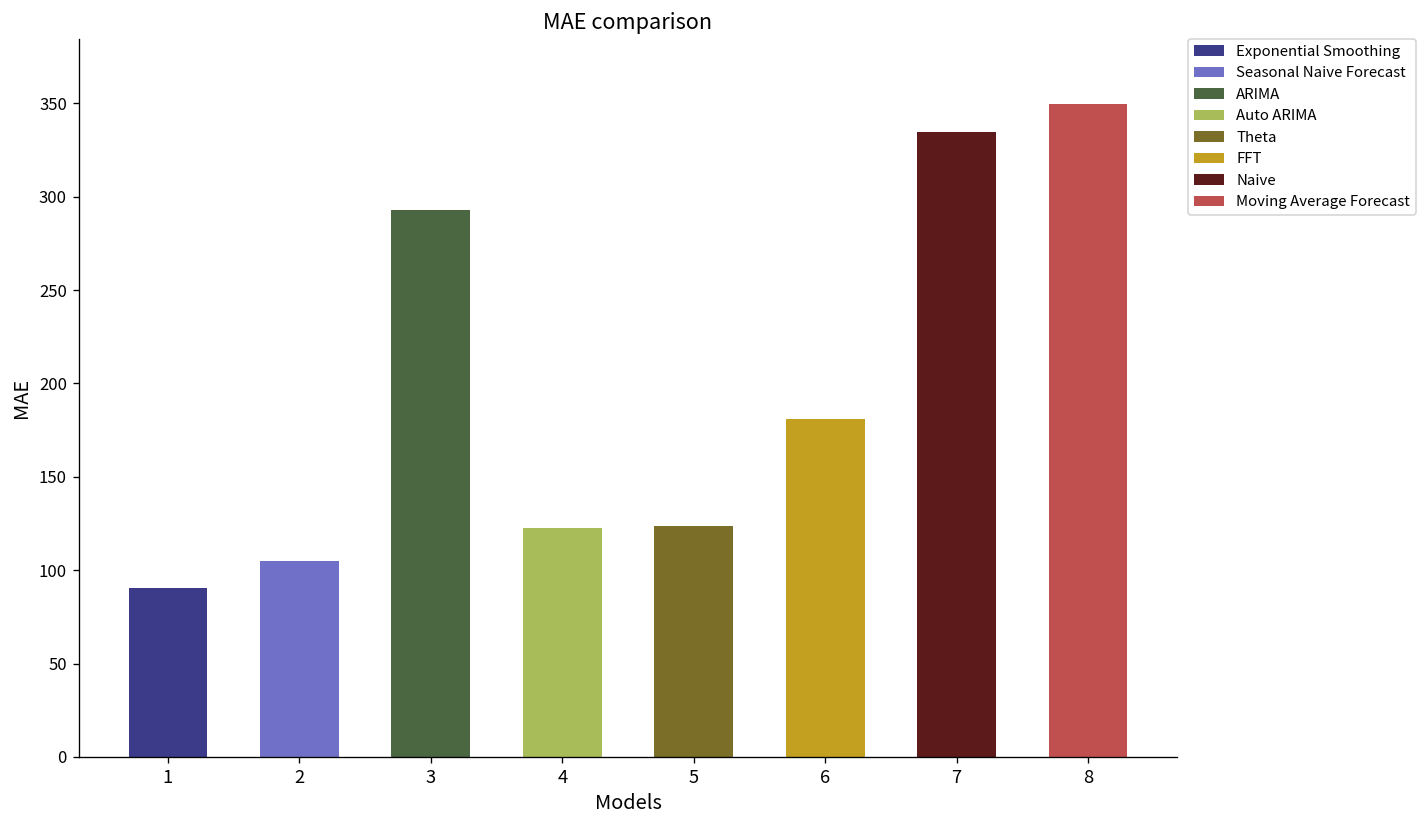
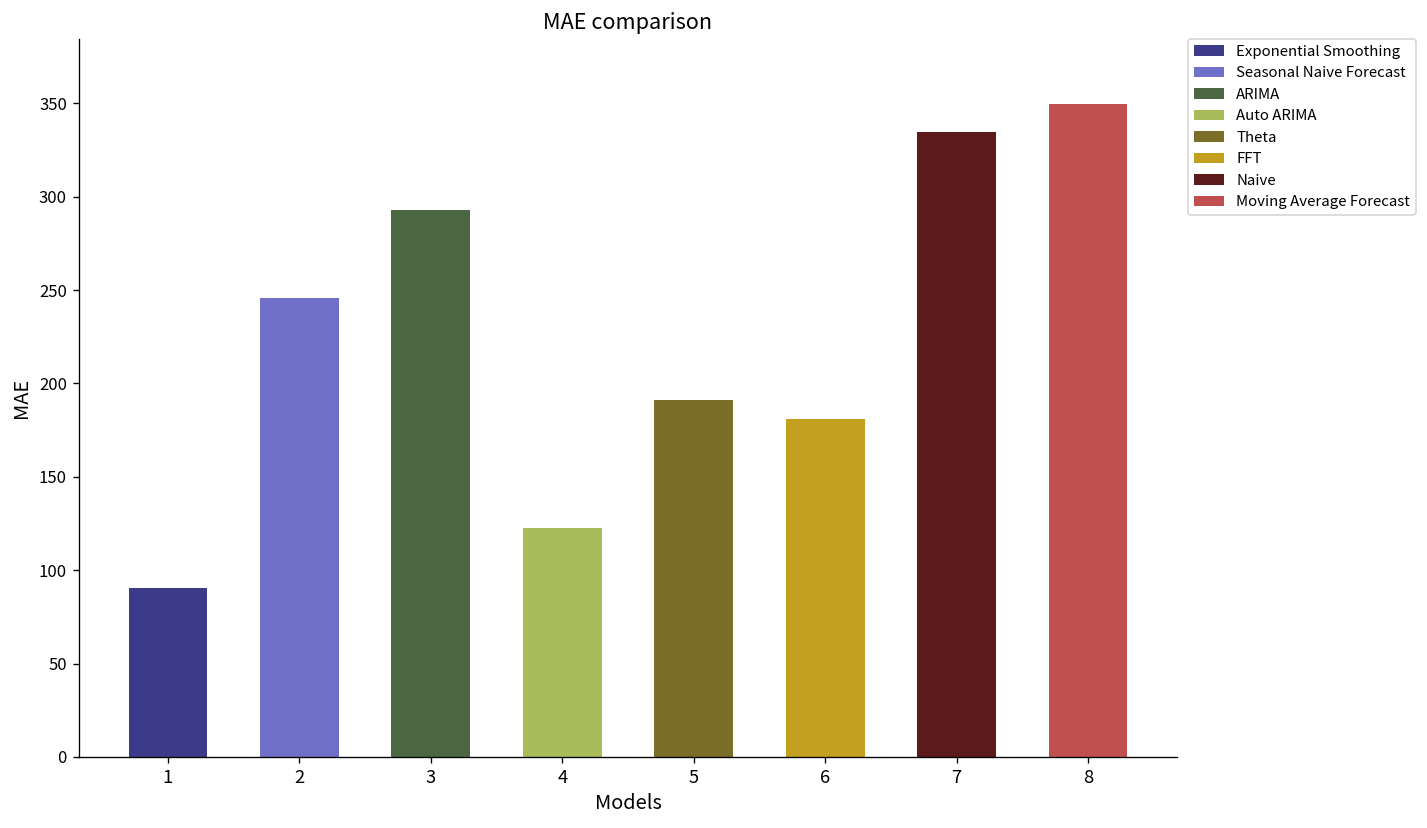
2: 105 -> 246
5: 124 -> 191
